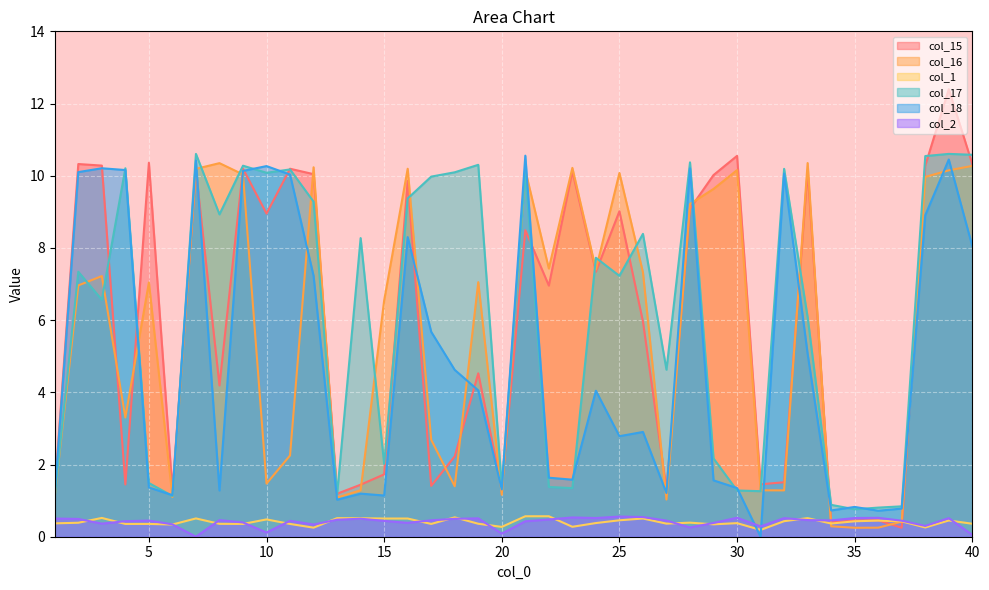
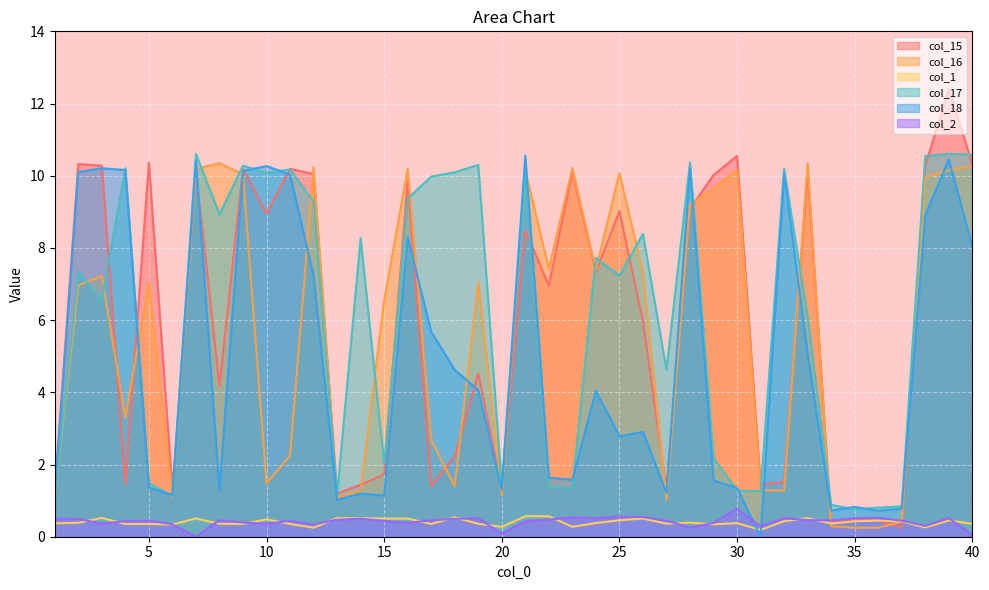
col_2, 10: 0.1 -> 0.4
col_2, 30: 0.5 -> 0.8
